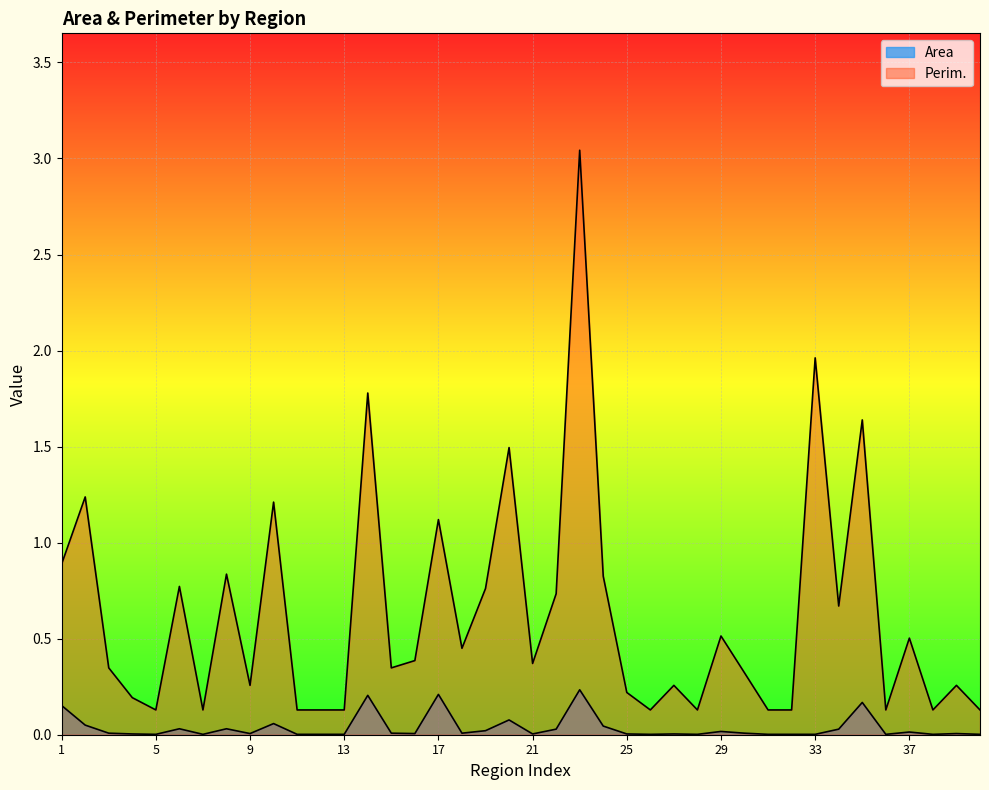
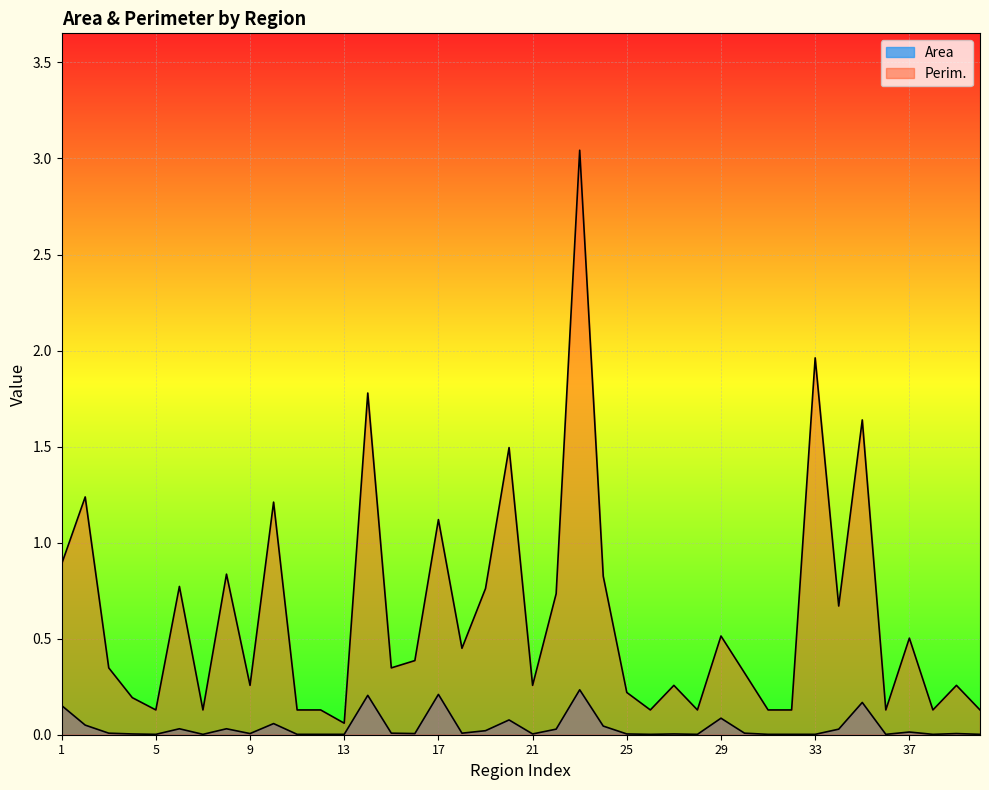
Perim., 13: 0.13 -> 0.06
Perim., 21: 0.37 -> 0.26
Area, 29: 0.02 -> 0.09
